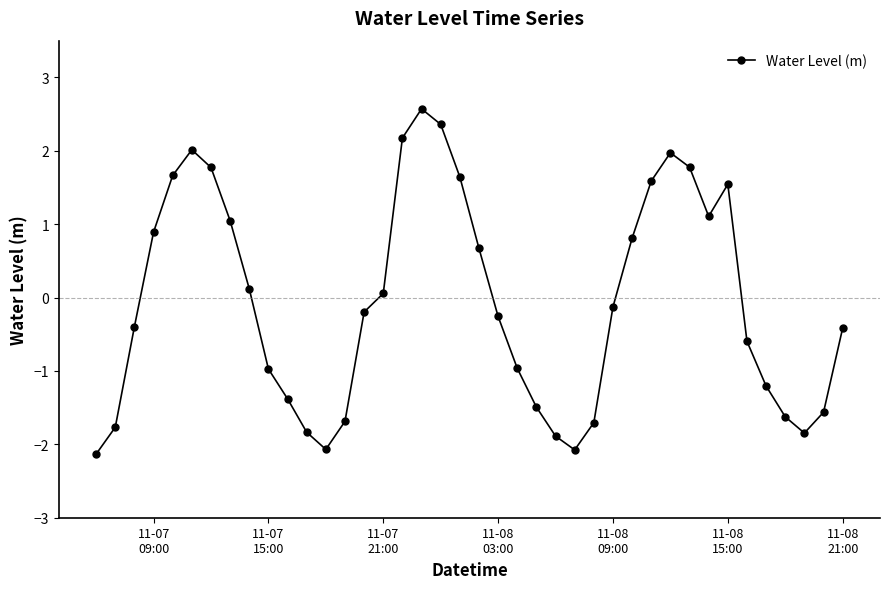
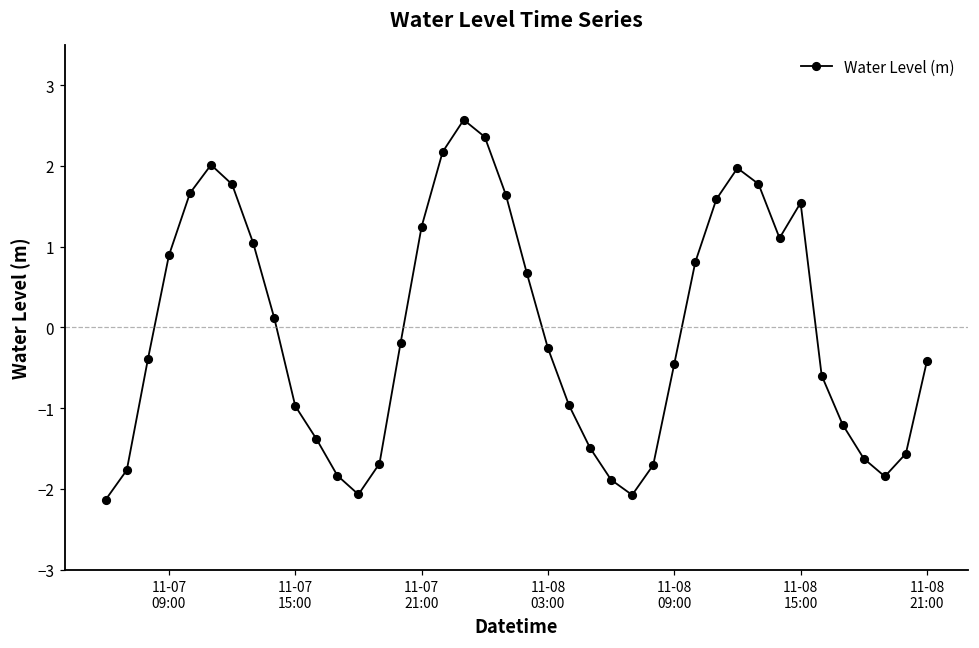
11-07 21:00: 0.1 -> 1.2
11-08 09:00: -0.1 -> -0.5
